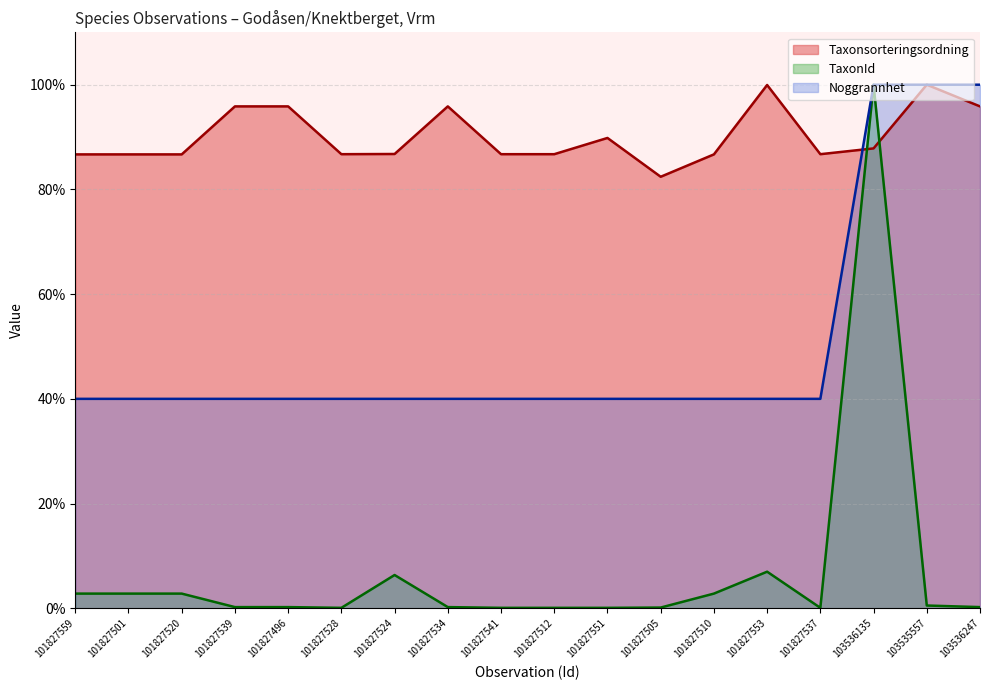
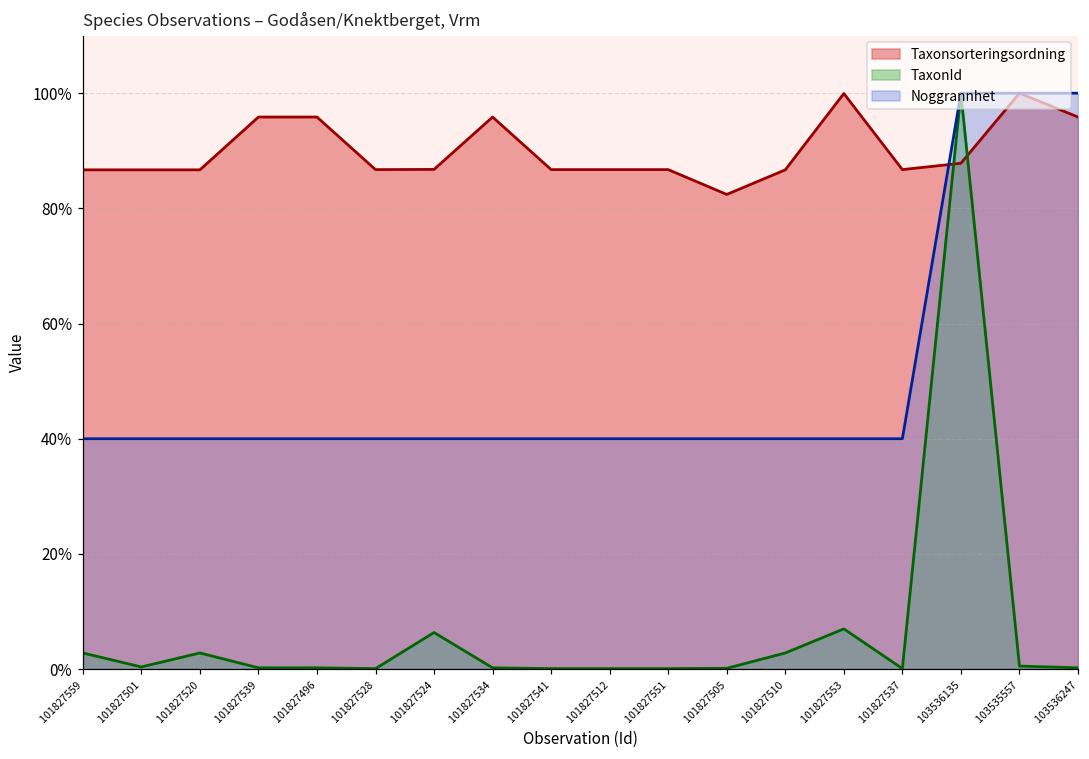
TaxonId, 101827501: 3% -> 0%
Taxonsorteringsordning, 101827551: 90% -> 87%
